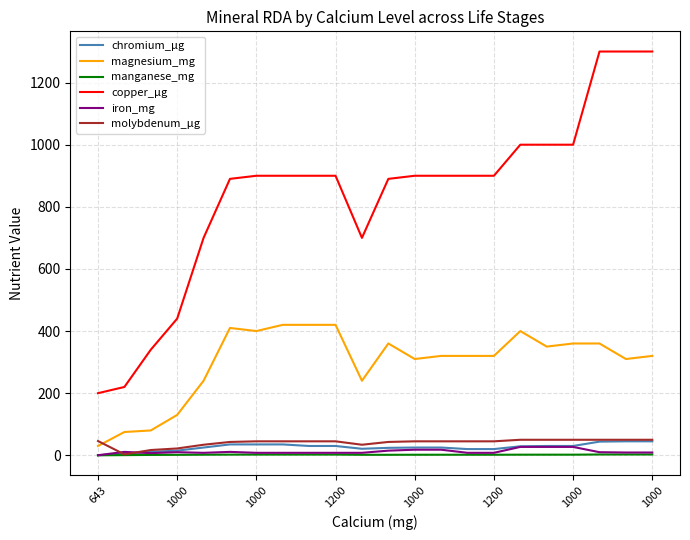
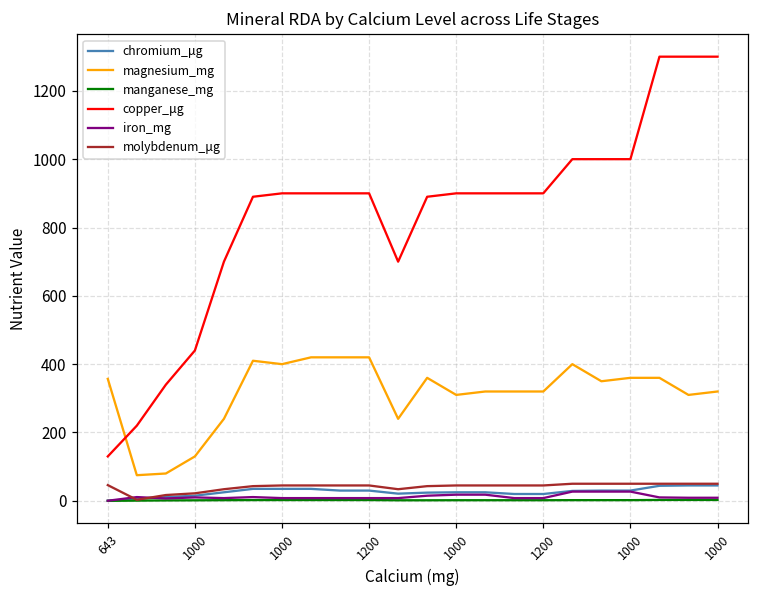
magnesium_mg, 643: 30 -> 360
copper_μg, 643: 200 -> 130
